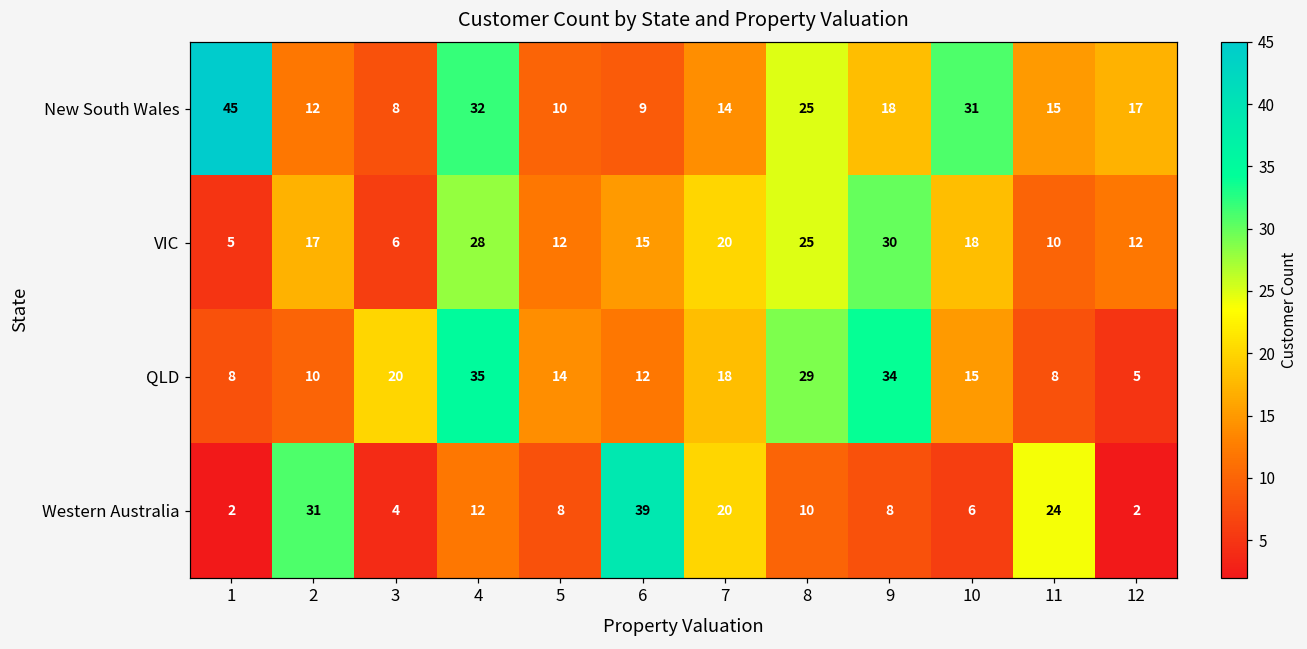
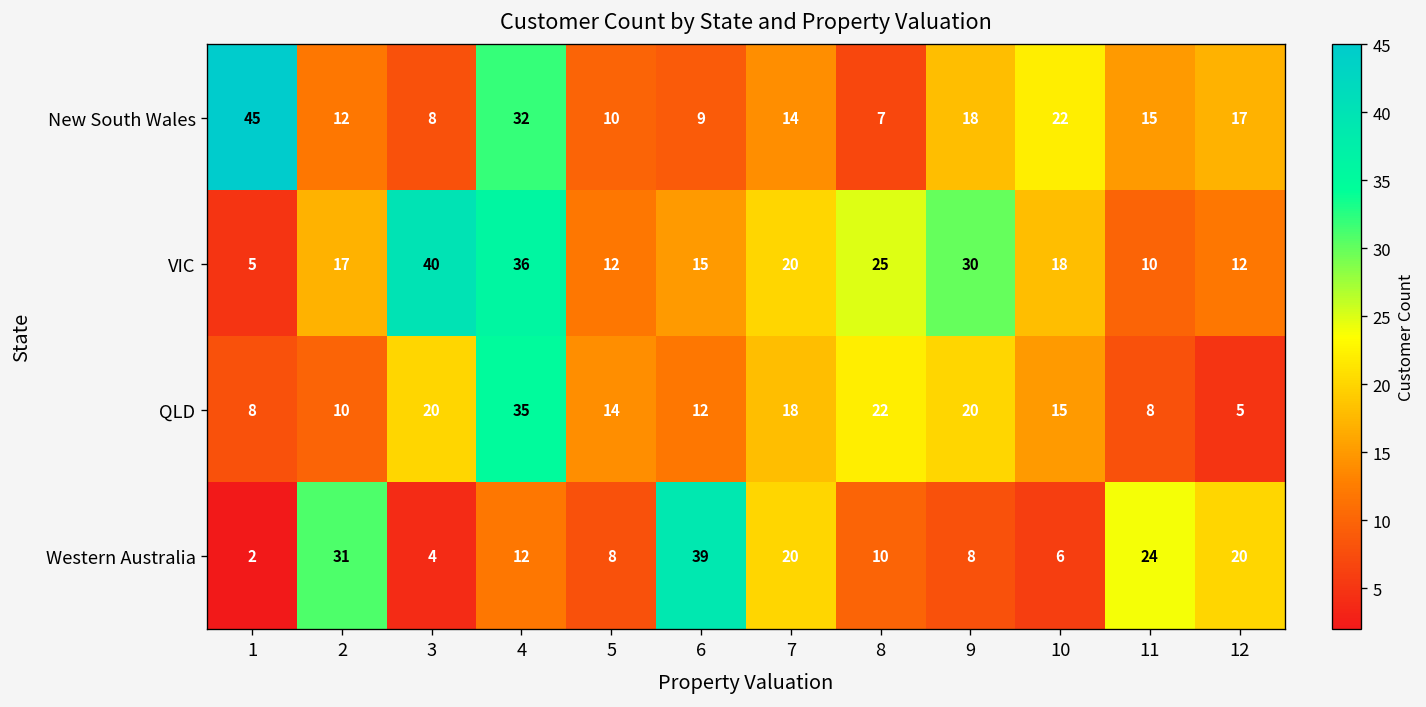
New South Wales, 8: 25 -> 7
New South Wales, 10: 31 -> 22
VIC, 3: 6 -> 40
VIC, 4: 28 -> 36
QLD, 8: 29 -> 22
QLD, 9: 34 -> 20
Western Australia, 12: 2 -> 20
